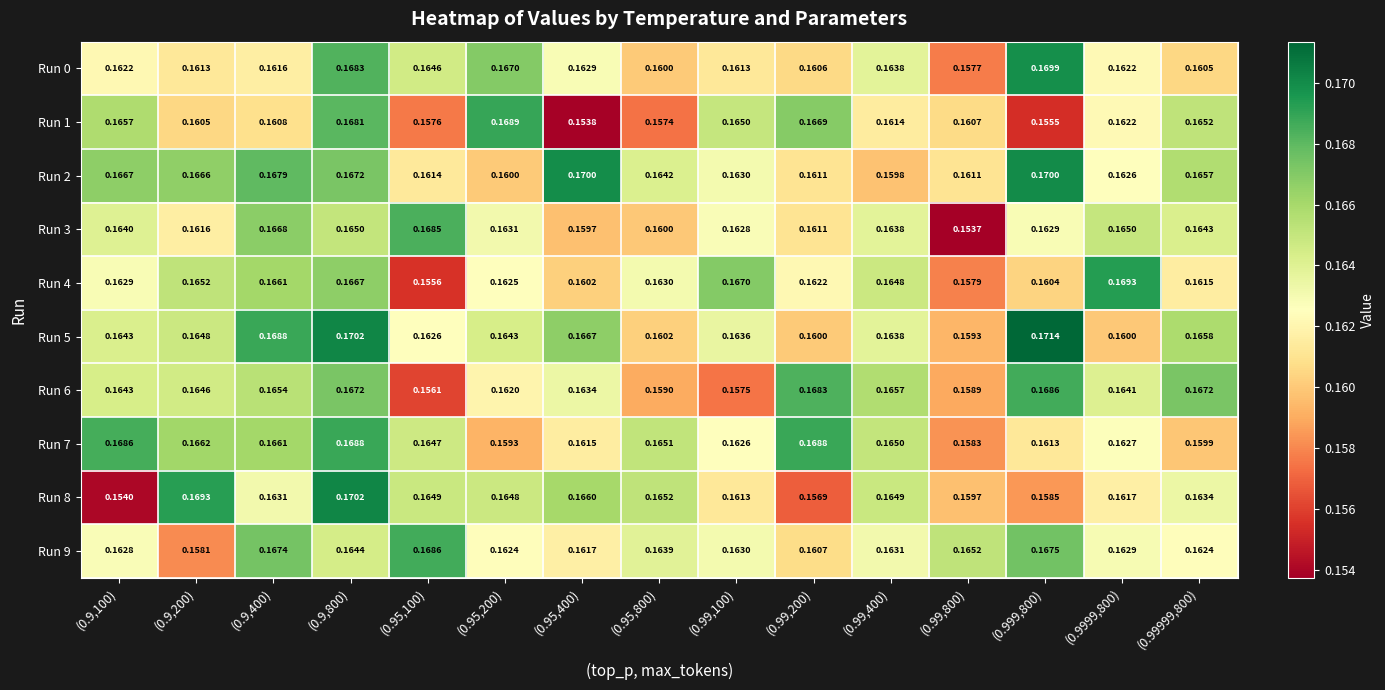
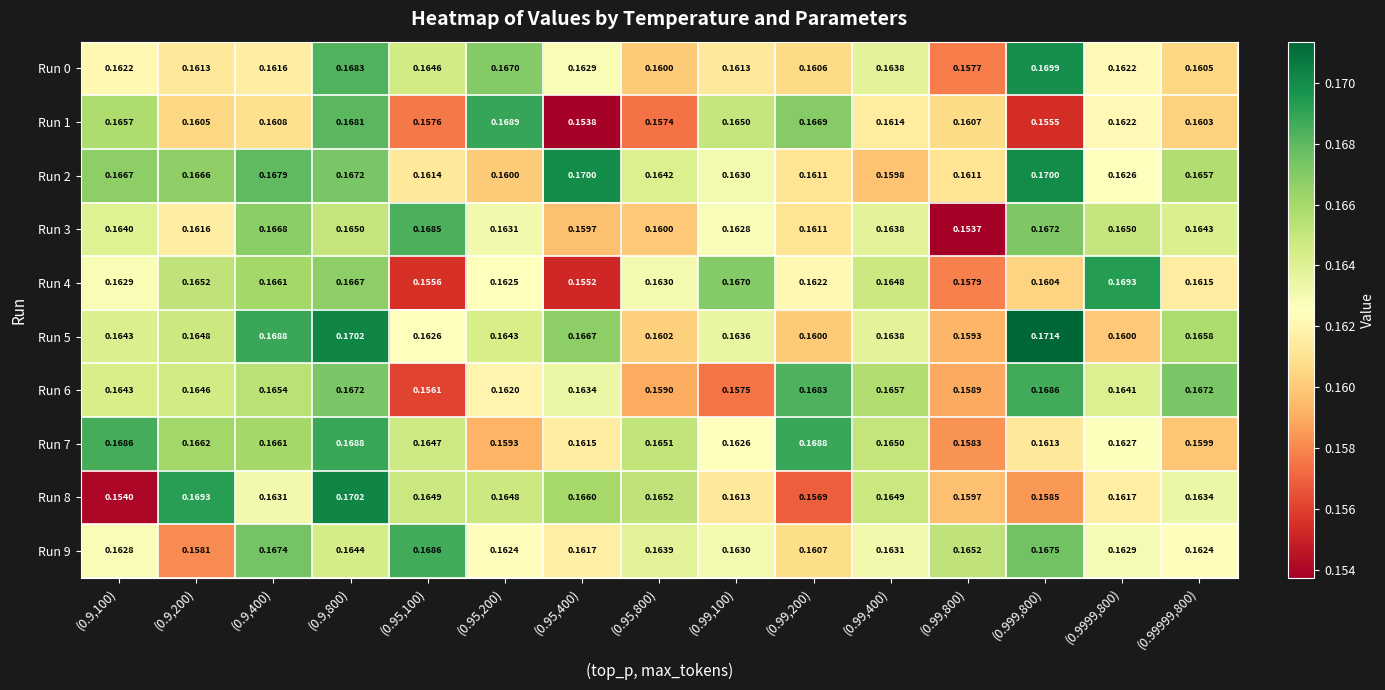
Run 1, (0.99999,800): 0.1652 -> 0.1603
Run 3, (0.999,800): 0.1629 -> 0.1672
Run 4, (0.95,400): 0.1602 -> 0.1552
